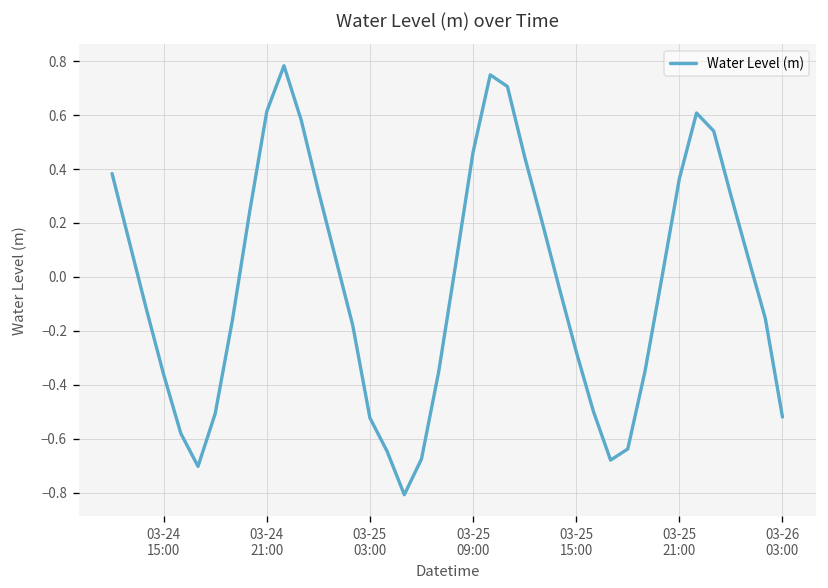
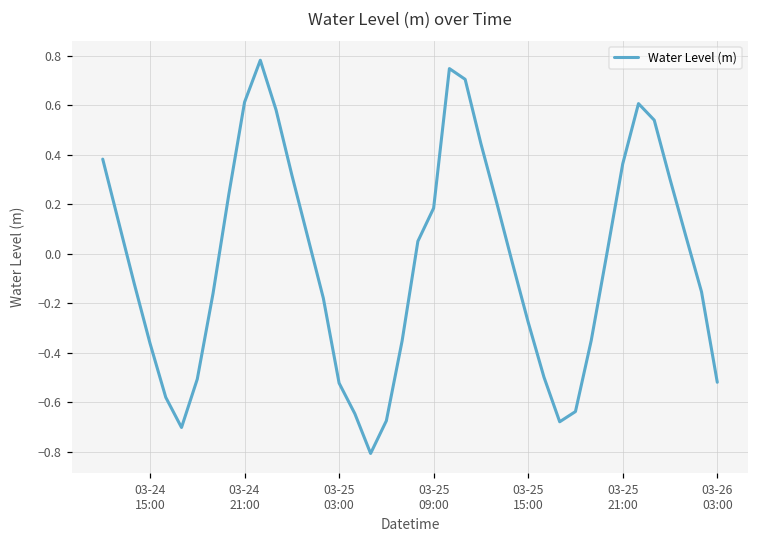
03-25 09:00: 0.46 -> 0.19
